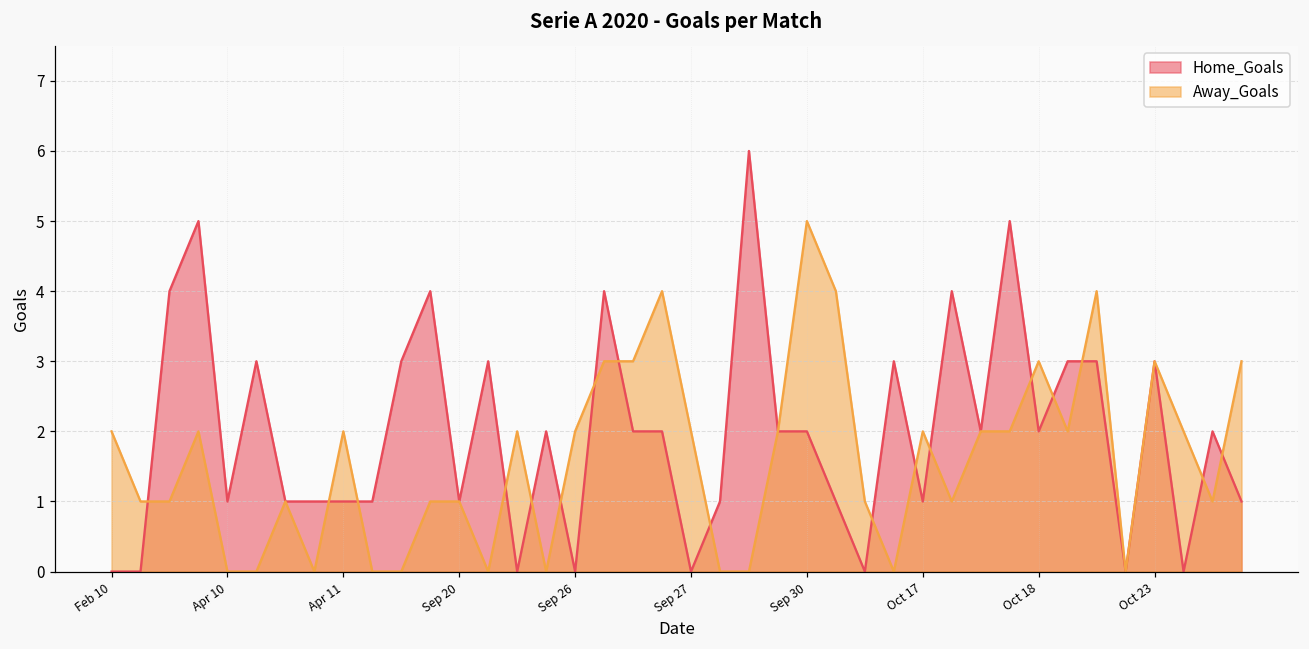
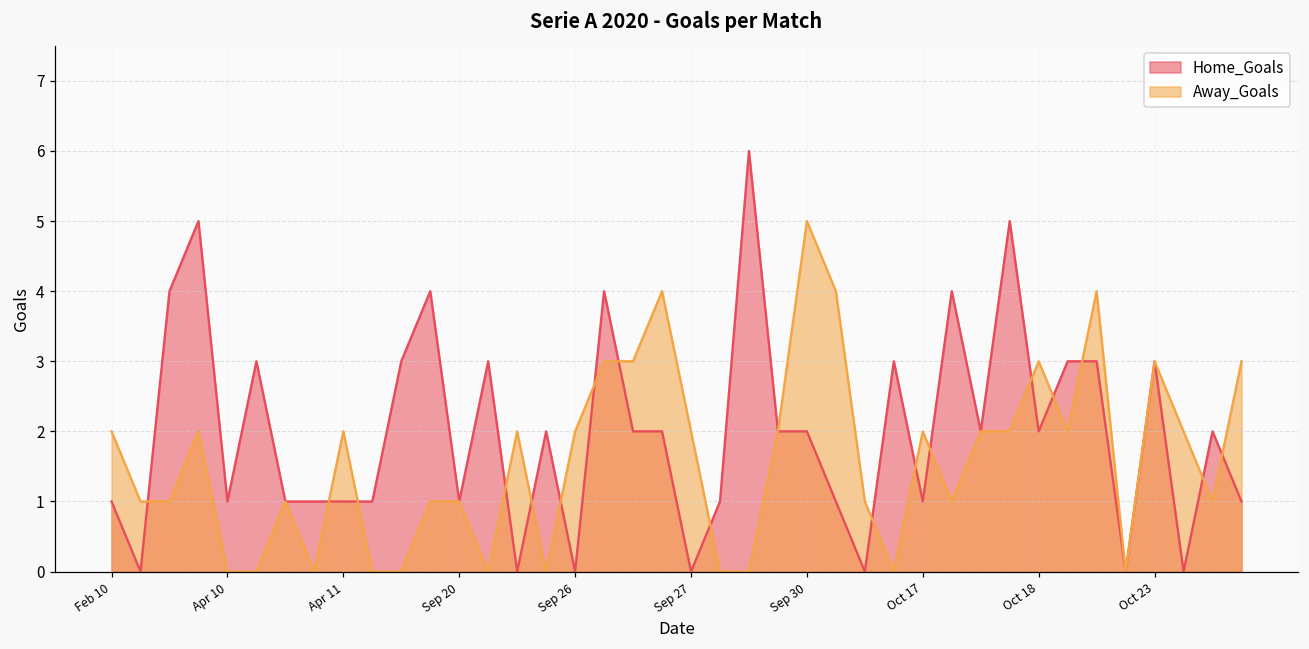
Home_Goals, Feb 10: 0 -> 1
